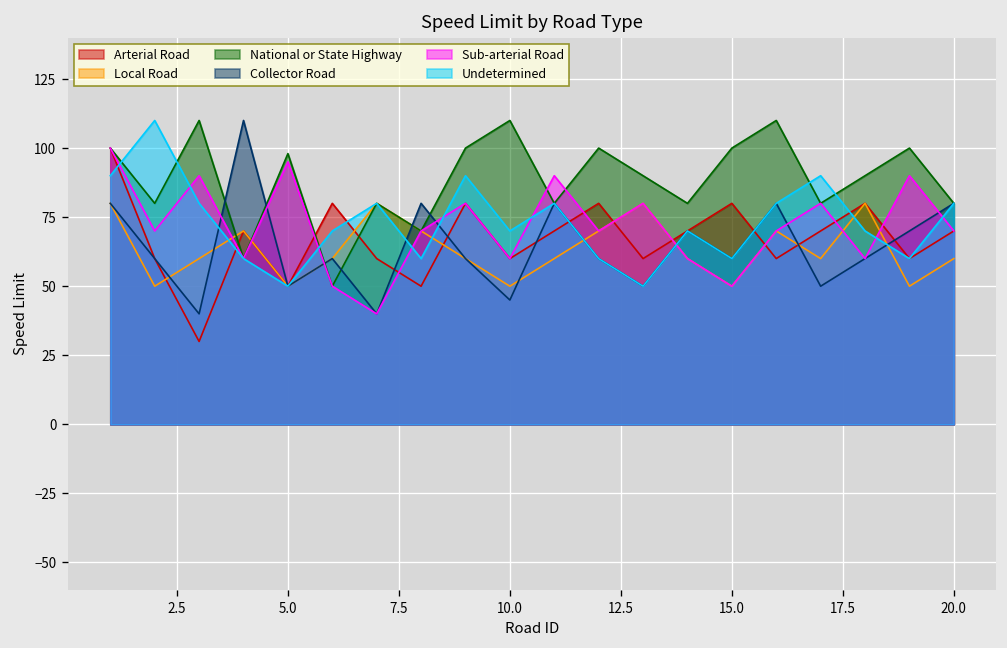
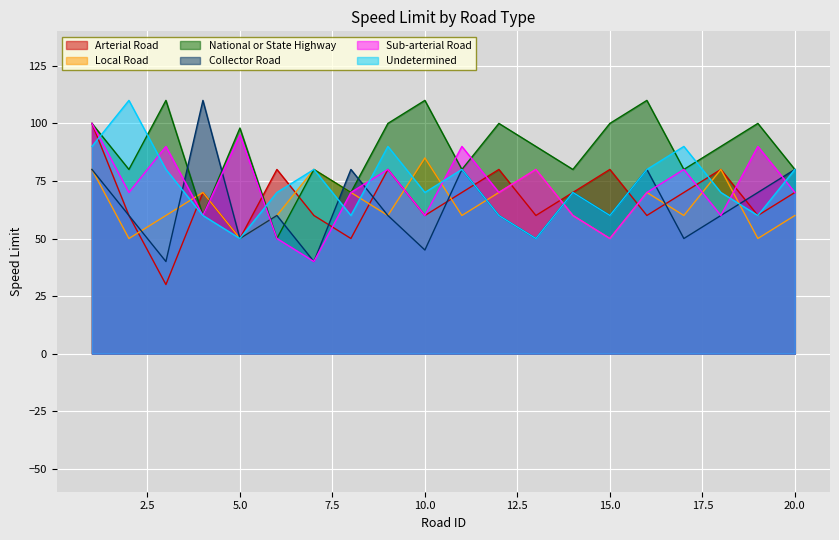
Local Road, 10.0: 50 -> 85
